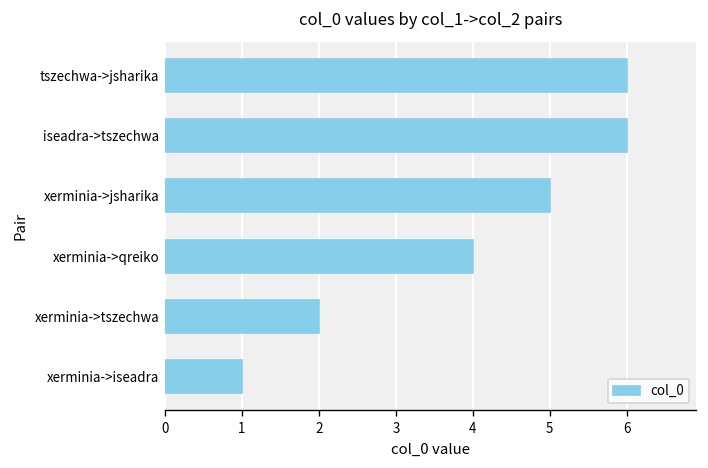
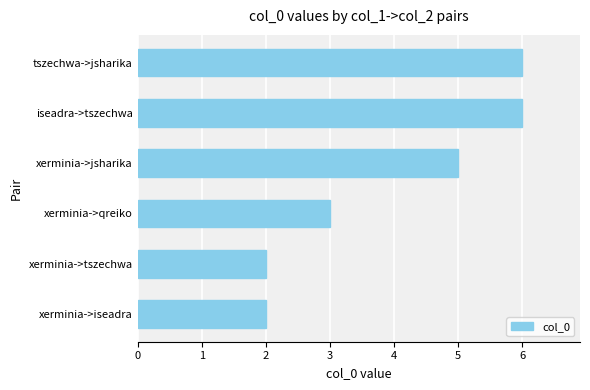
xerminia->qreiko: 4 -> 3
xerminia->iseadra: 1 -> 2
